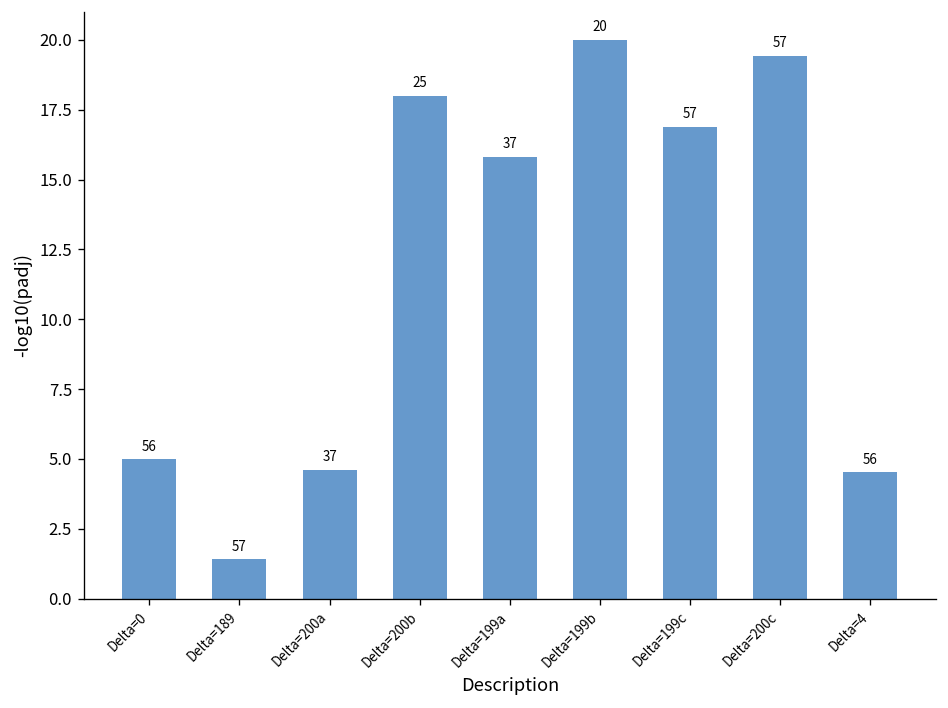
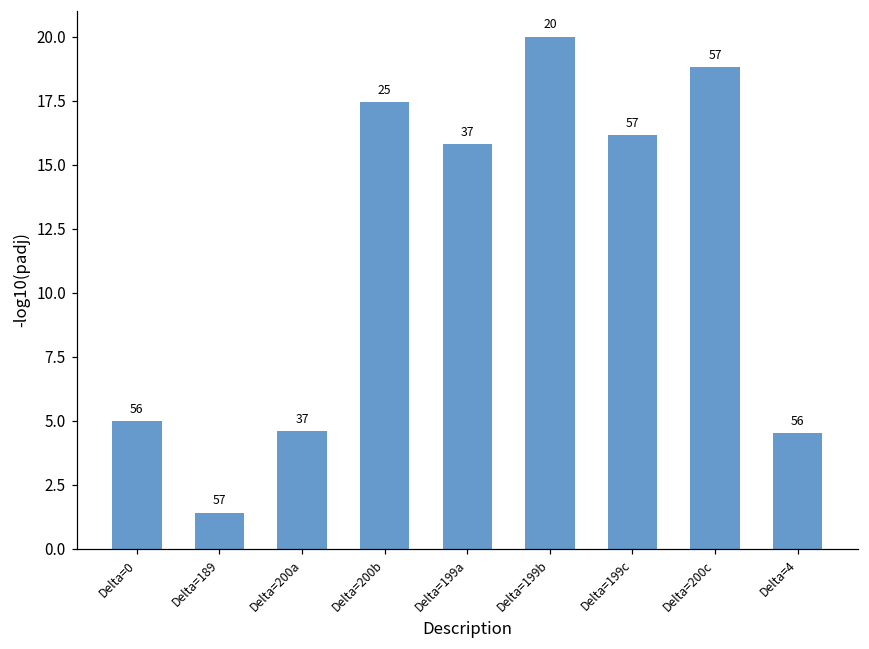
Delta=200b: 18.0 -> 17.5
Delta=199c: 16.9 -> 16.2
Delta=200c: 19.4 -> 18.8
